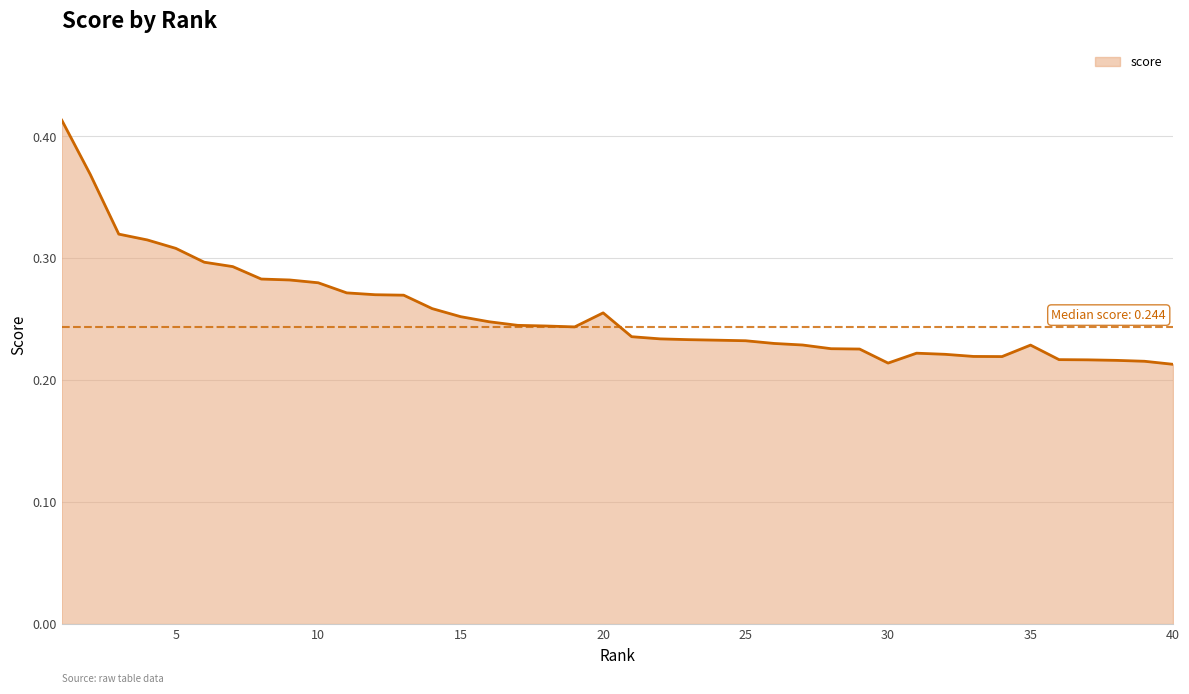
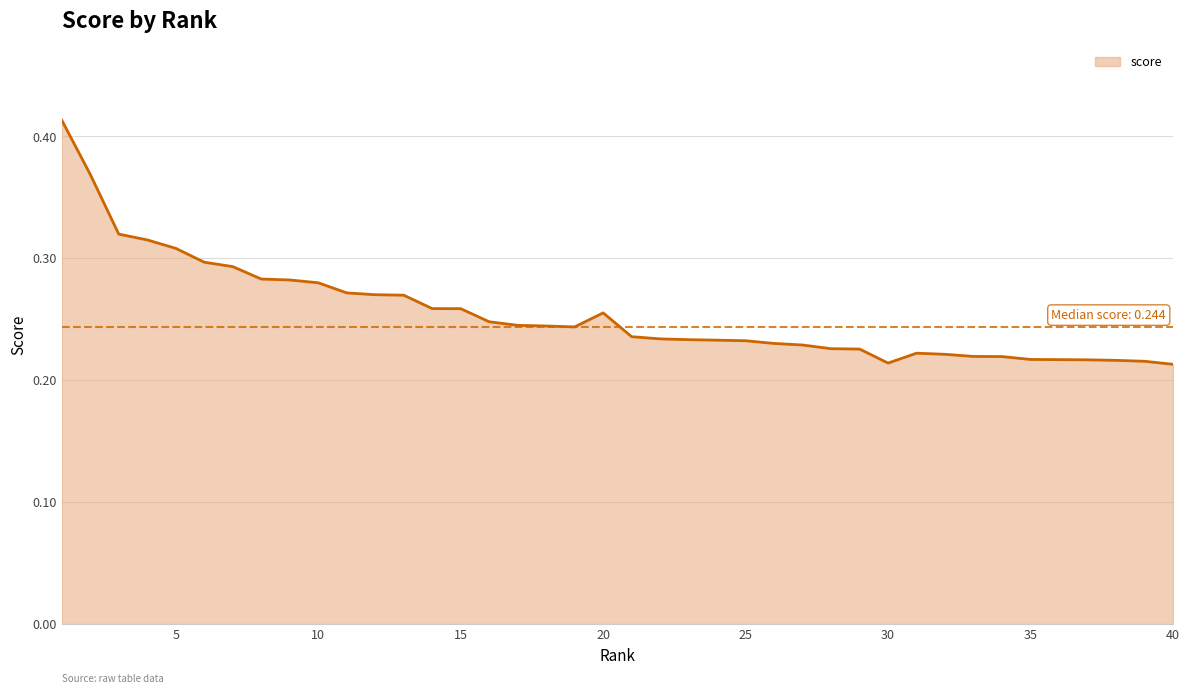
15: 0.252 -> 0.259
35: 0.229 -> 0.217
